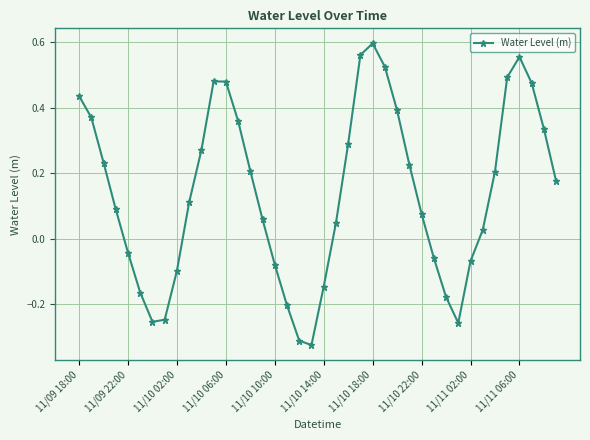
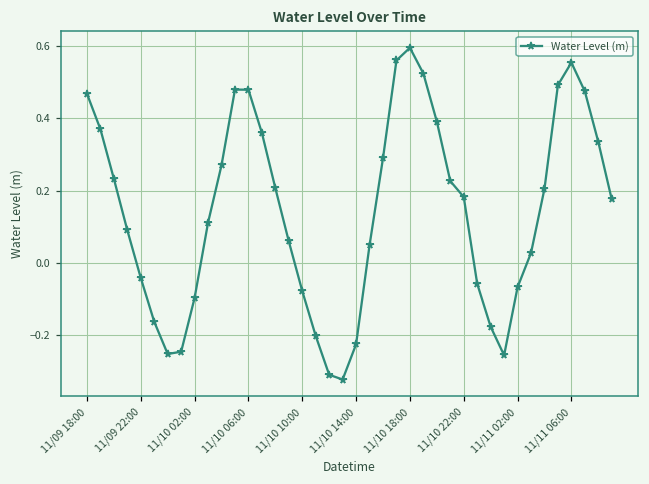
11/09 18:00: 0.44 -> 0.47
11/10 14:00: -0.15 -> -0.23
11/10 22:00: 0.08 -> 0.18
